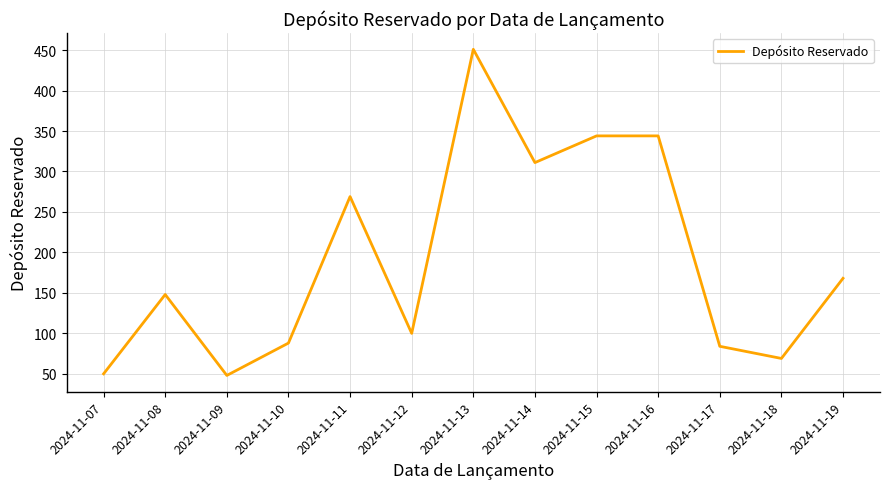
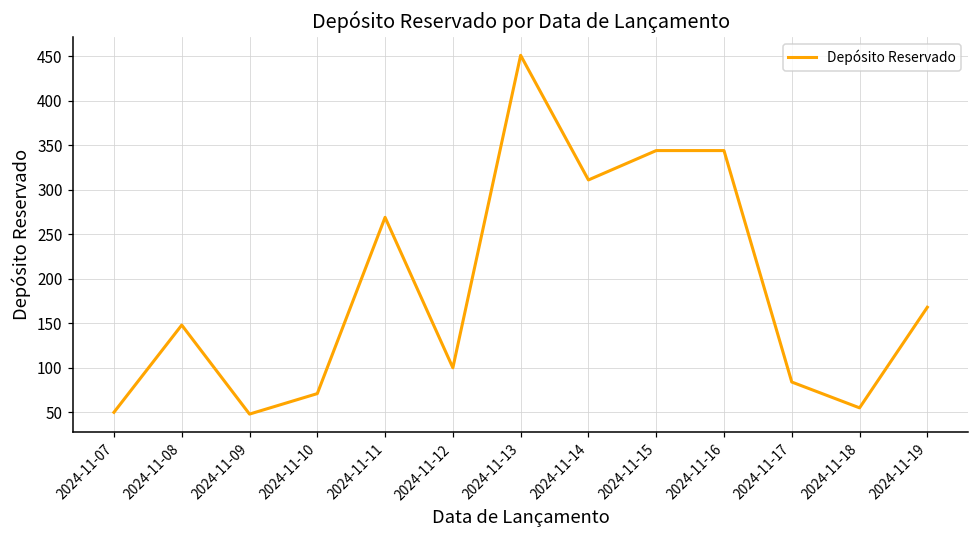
2024-11-10: 90 -> 70
2024-11-18: 70 -> 60
